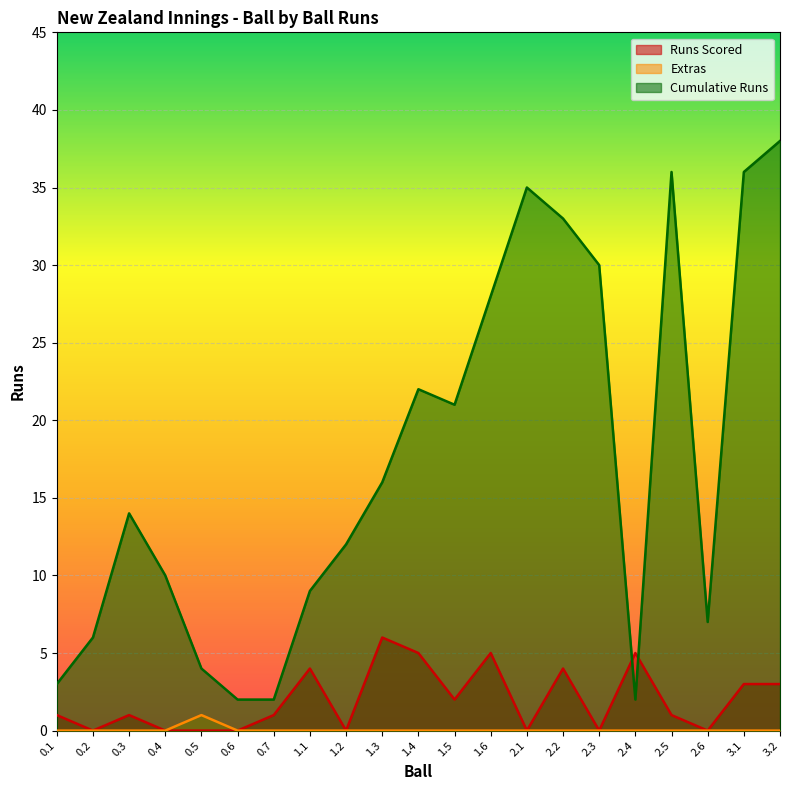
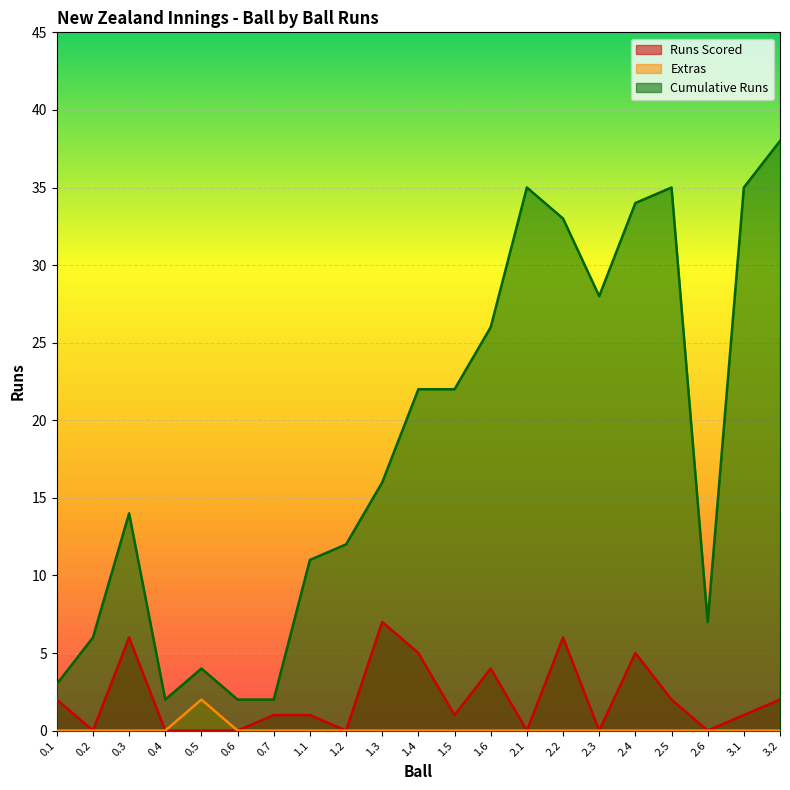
Runs Scored, 0.1: 1 -> 2
Runs Scored, 0.3: 1 -> 6
Cumulative Runs, 0.4: 10 -> 2
Extras, 0.5: 1 -> 2
Runs Scored, 1.1: 4 -> 1
Cumulative Runs, 1.1: 9 -> 11
Runs Scored, 1.3: 6 -> 7
Runs Scored, 1.5: 2 -> 1
Cumulative Runs, 1.5: 21 -> 22
Runs Scored, 1.6: 5 -> 4
Cumulative Runs, 1.6: 28 -> 26
Runs Scored, 2.2: 4 -> 6
Cumulative Runs, 2.3: 30 -> 28
Cumulative Runs, 2.4: 2 -> 34
Runs Scored, 2.5: 1 -> 2
Cumulative Runs, 2.5: 36 -> 35
Runs Scored, 3.1: 3 -> 1
Cumulative Runs, 3.1: 36 -> 35
Runs Scored, 3.2: 3 -> 2
